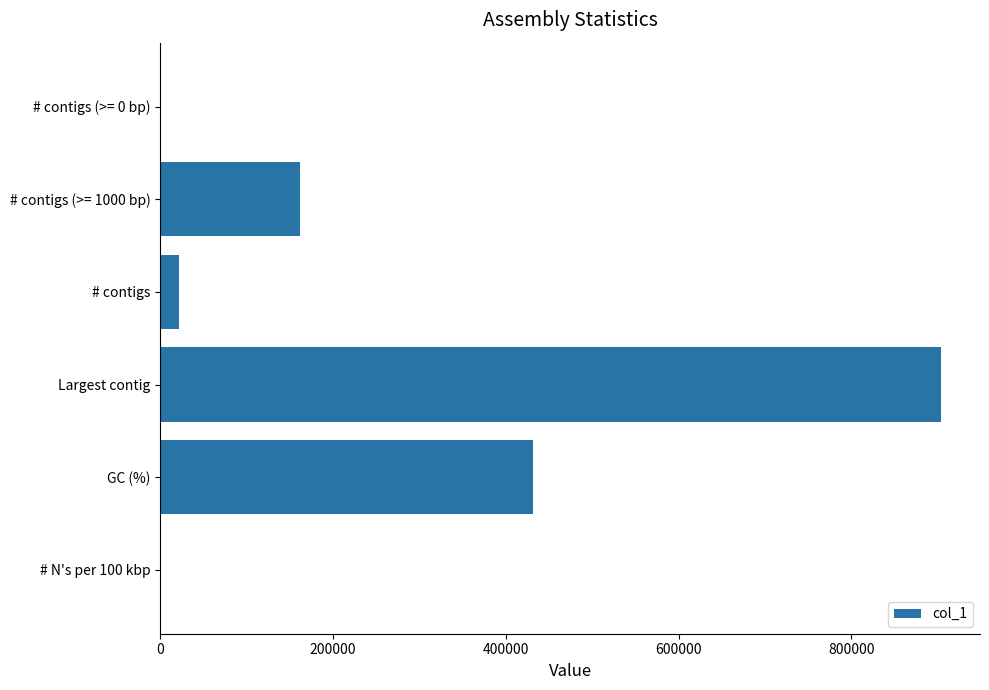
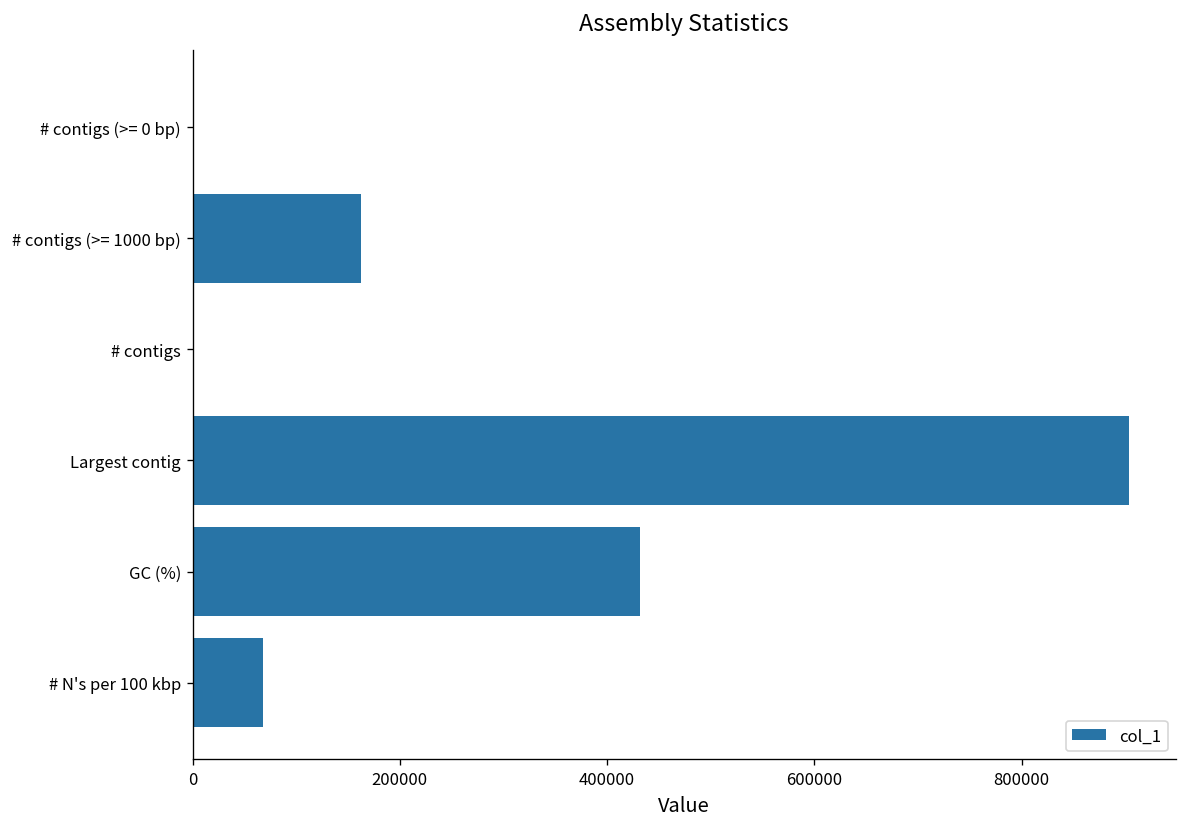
# contigs: 20000 -> 0
# N's per 100 kbp: 0 -> 70000
